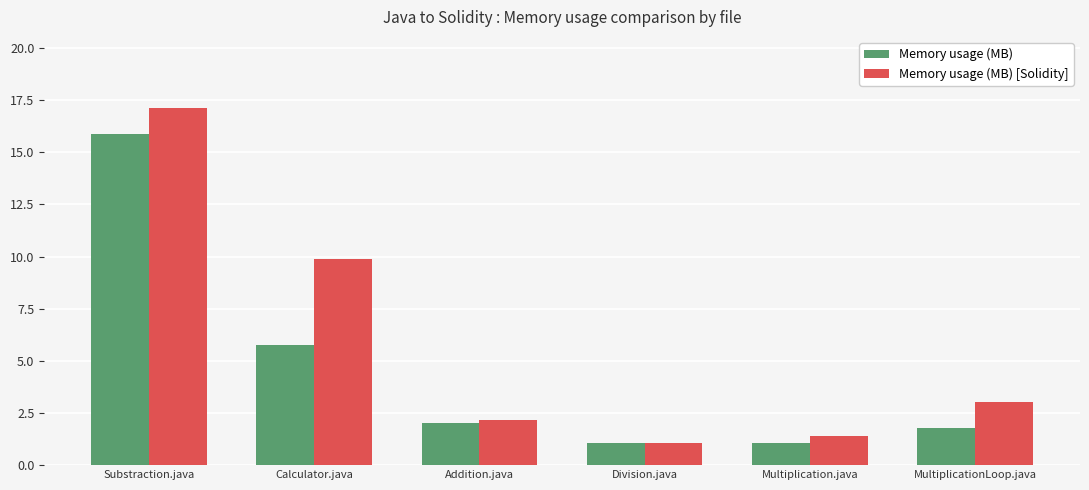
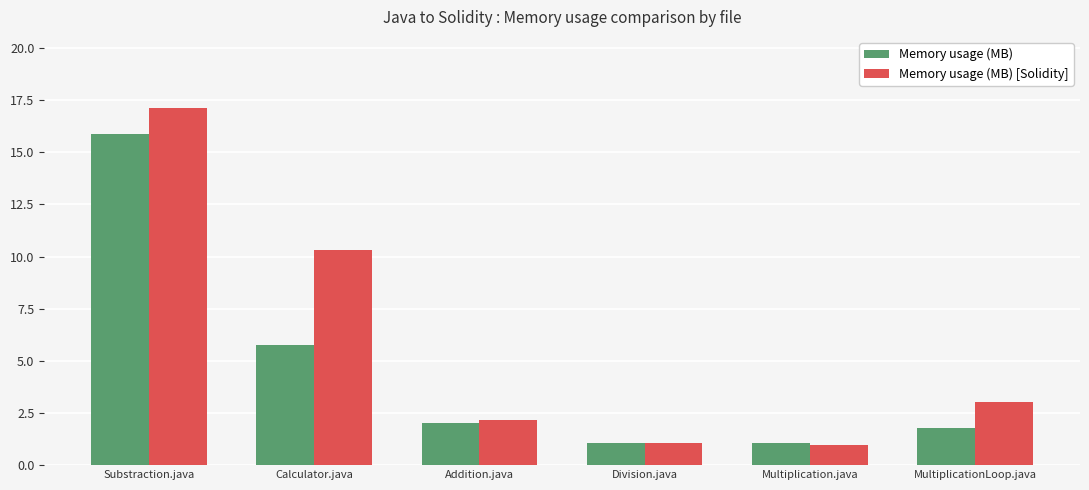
Memory usage (MB) [Solidity], Calculator.java: 9.9 -> 10.3
Memory usage (MB) [Solidity], Multiplication.java: 1.4 -> 1.0
